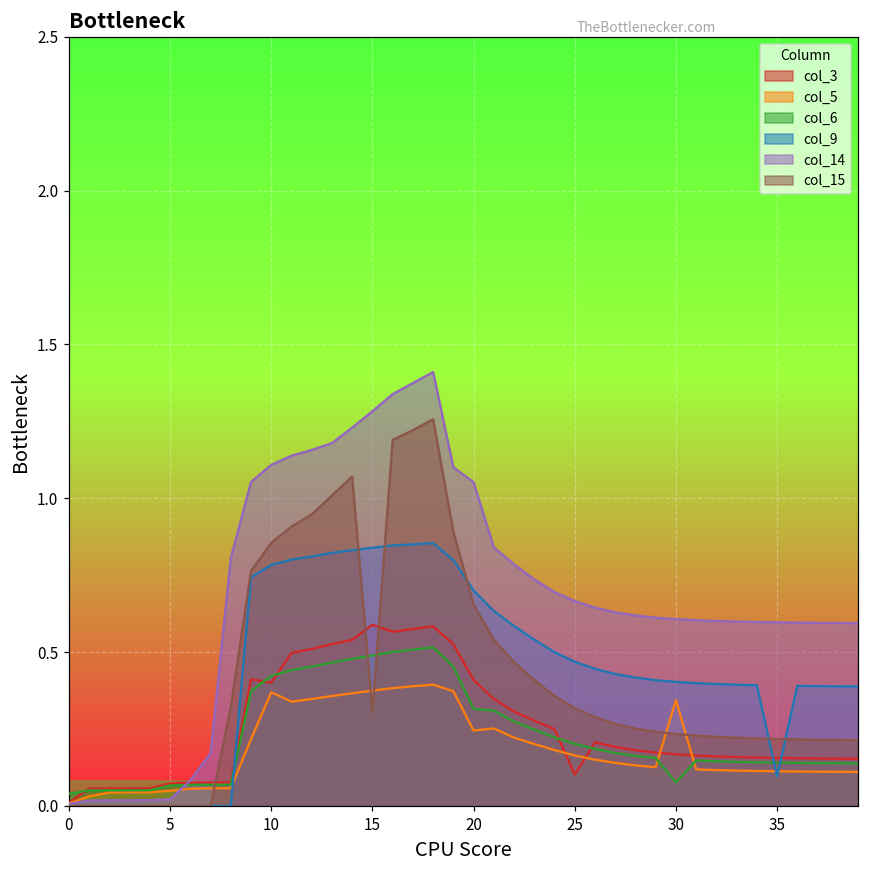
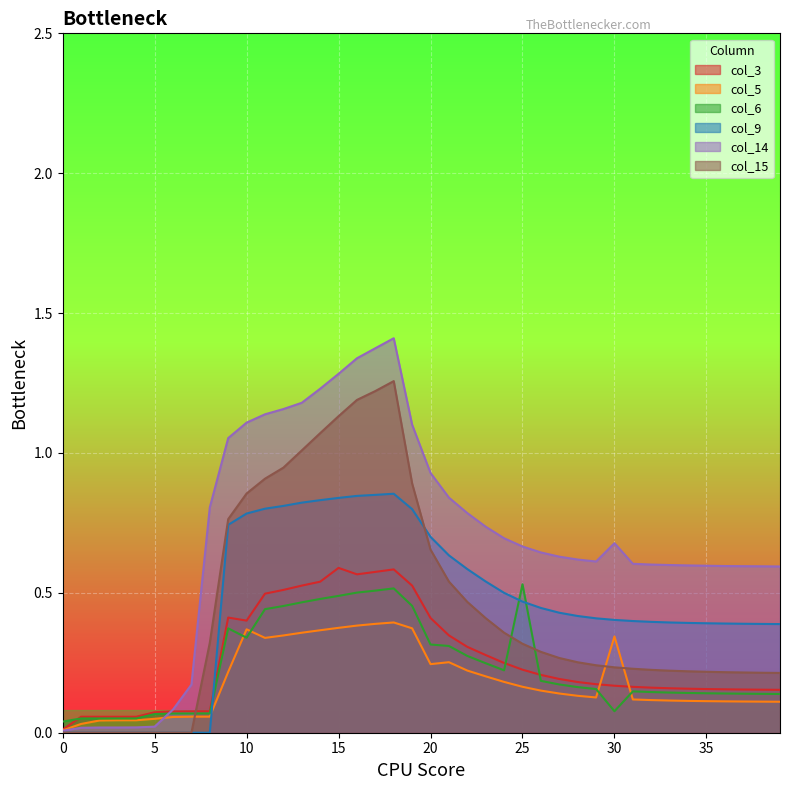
col_6, 10: 0.42 -> 0.34
col_15, 15: 0.30 -> 1.13
col_14, 20: 1.05 -> 0.93
col_3, 25: 0.10 -> 0.23
col_6, 25: 0.20 -> 0.53
col_14, 30: 0.61 -> 0.68
col_9, 35: 0.10 -> 0.39
